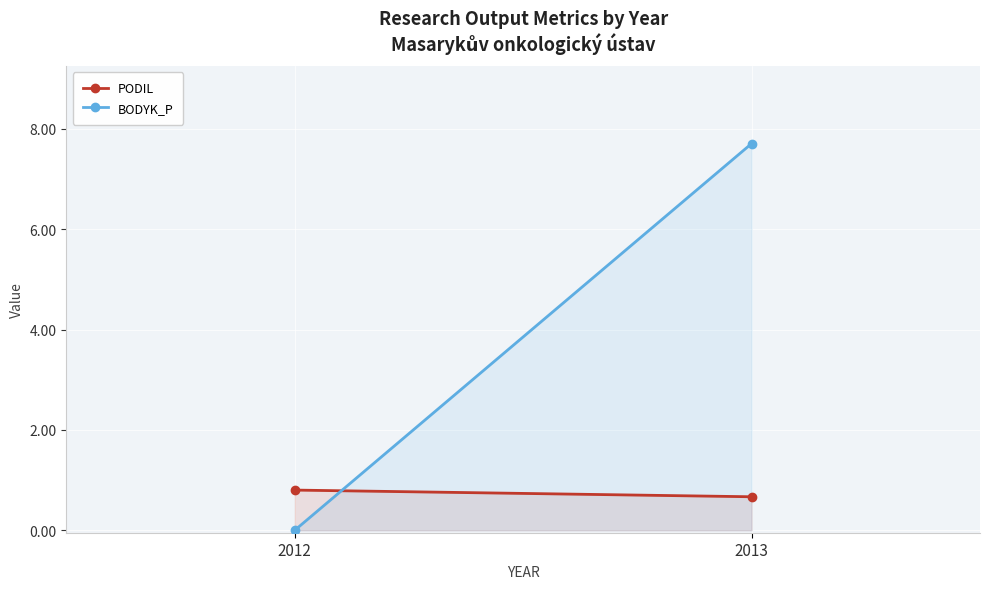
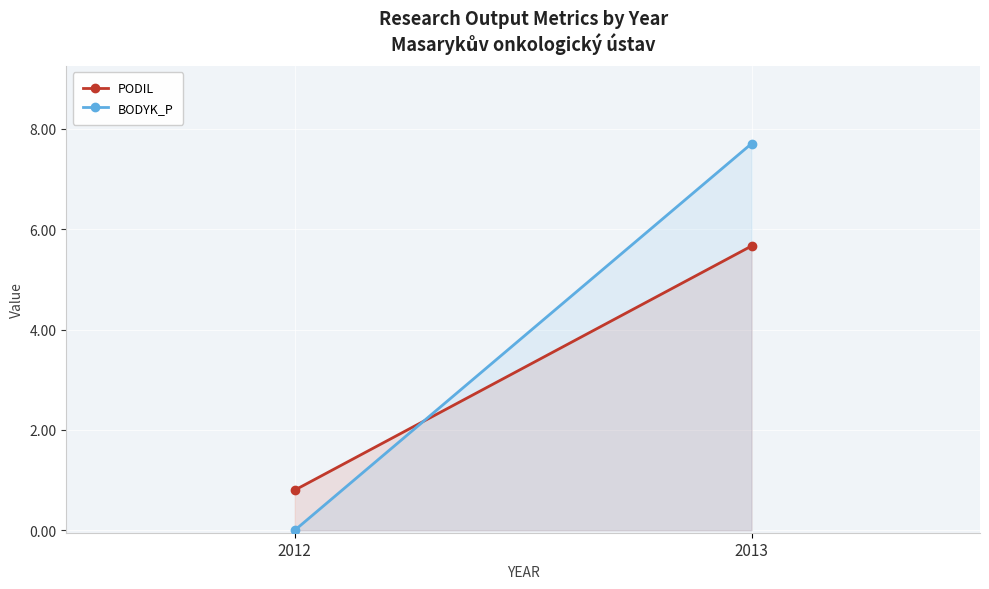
PODIL, 2013: 0.7 -> 5.7
